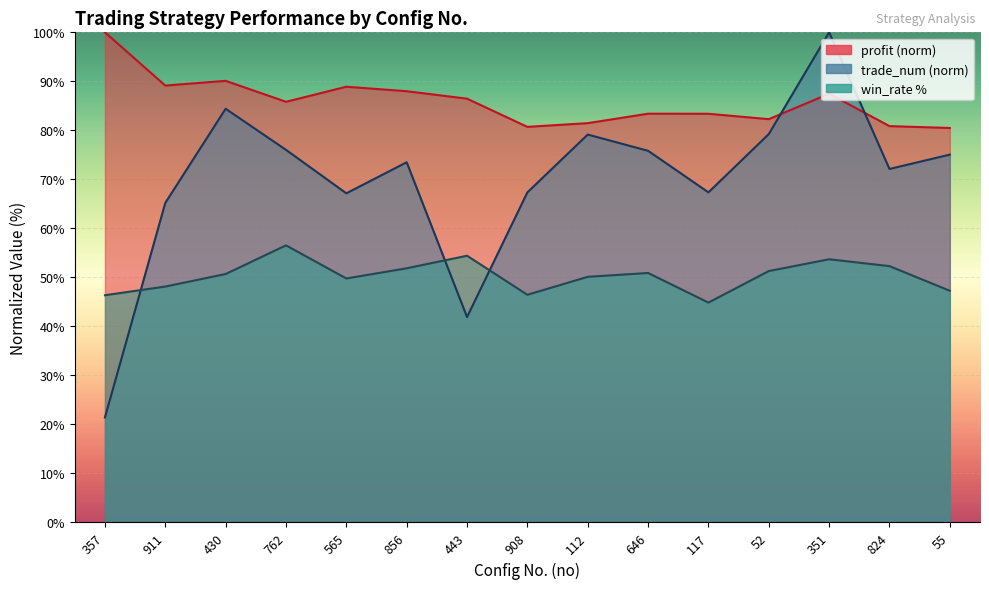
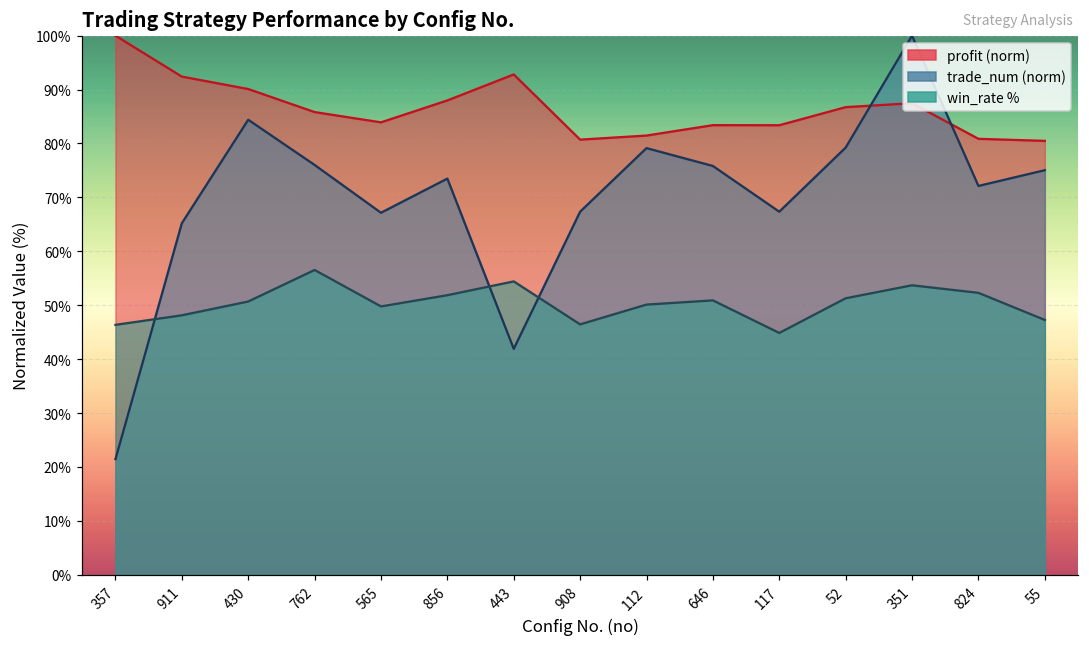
profit (norm), 911: 89% -> 92%
profit (norm), 565: 89% -> 84%
profit (norm), 443: 86% -> 93%
profit (norm), 52: 82% -> 87%
